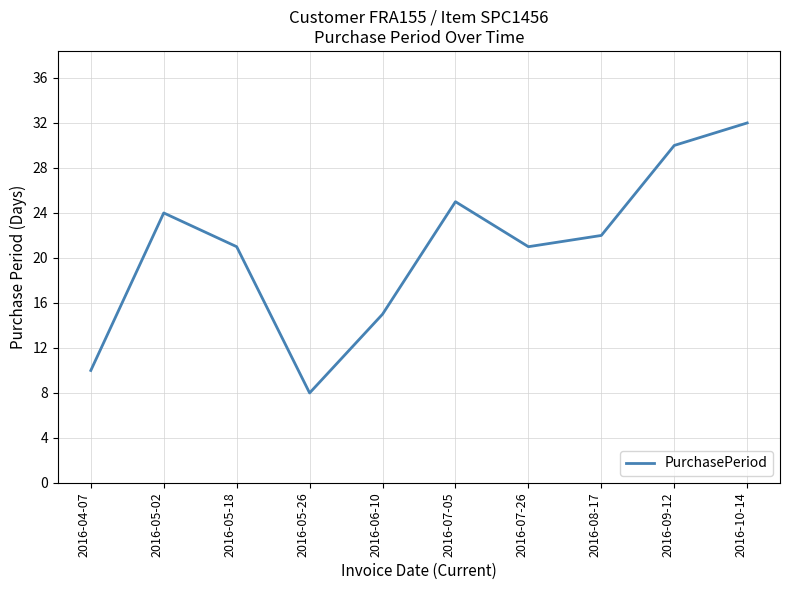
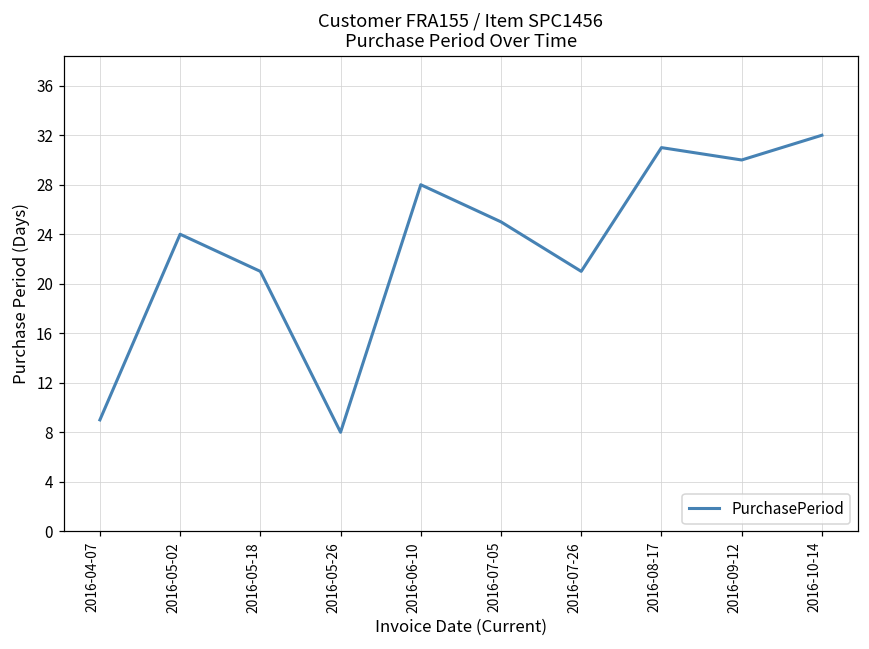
2016-04-07: 10 -> 9
2016-06-10: 15 -> 28
2016-08-17: 22 -> 31
